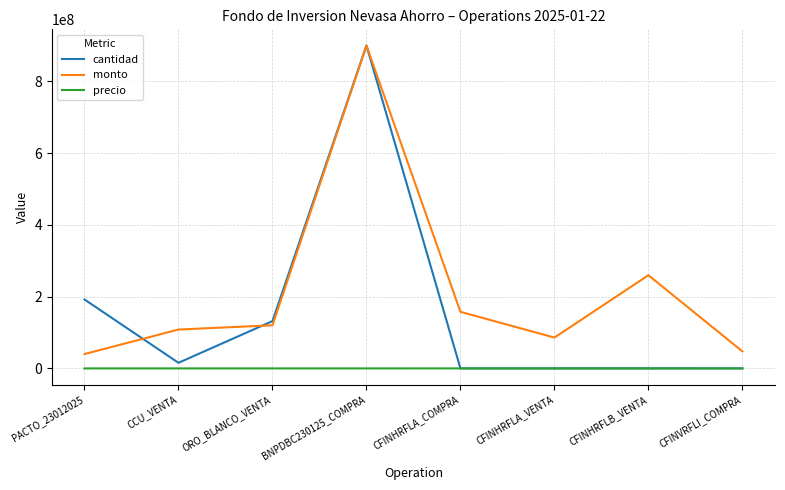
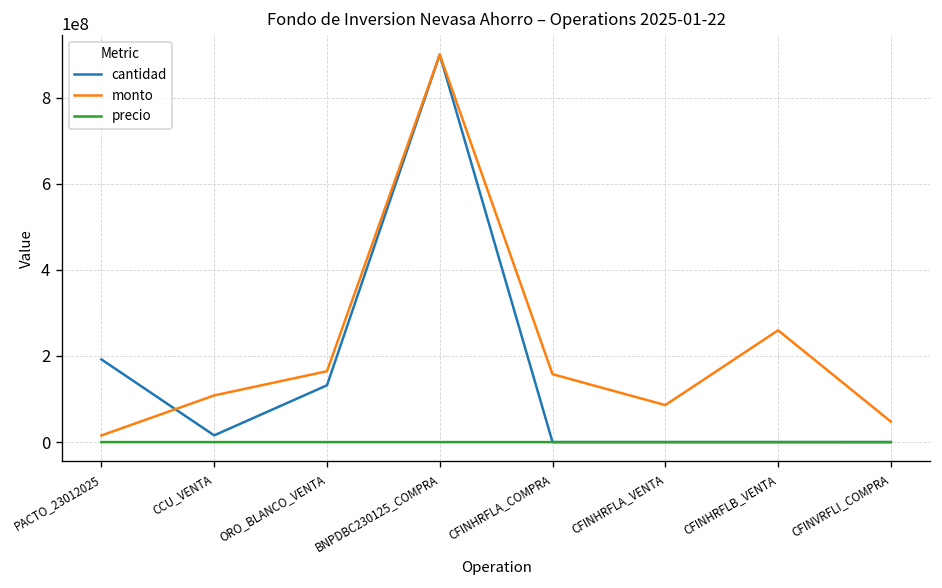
monto, PACTO_23012025: 40000000 -> 20000000
monto, ORO_BLANCO_VENTA: 120000000 -> 160000000
